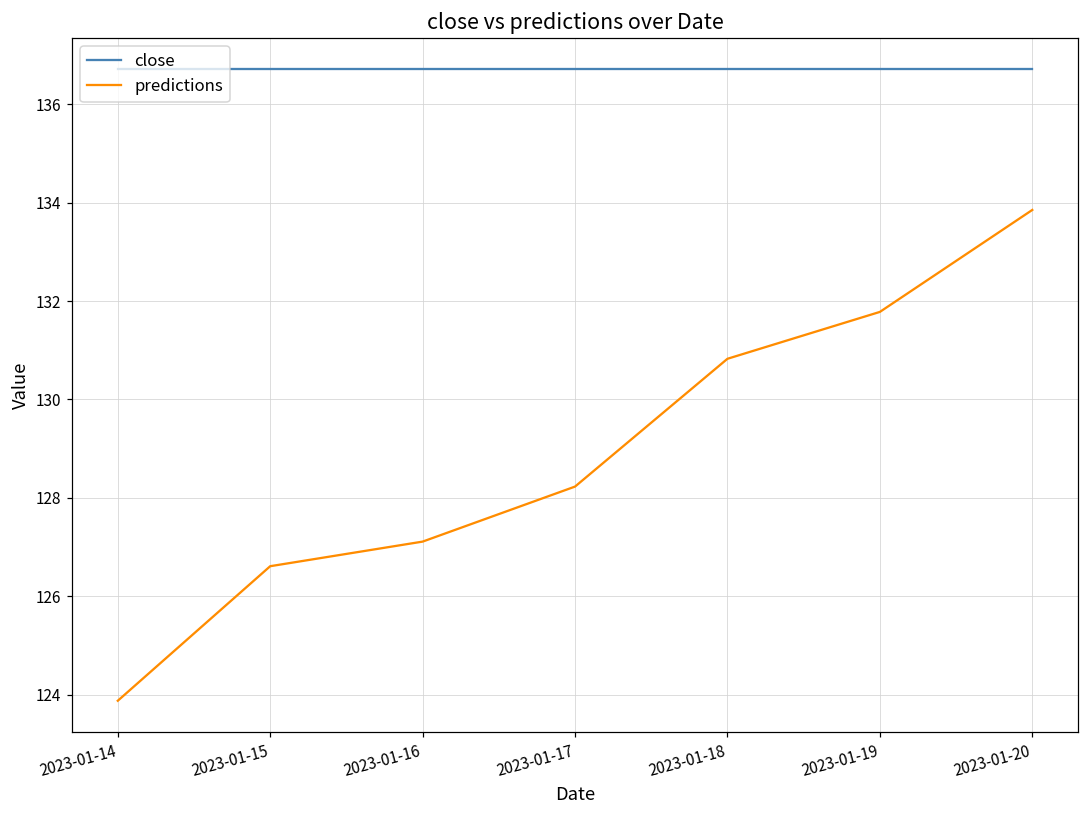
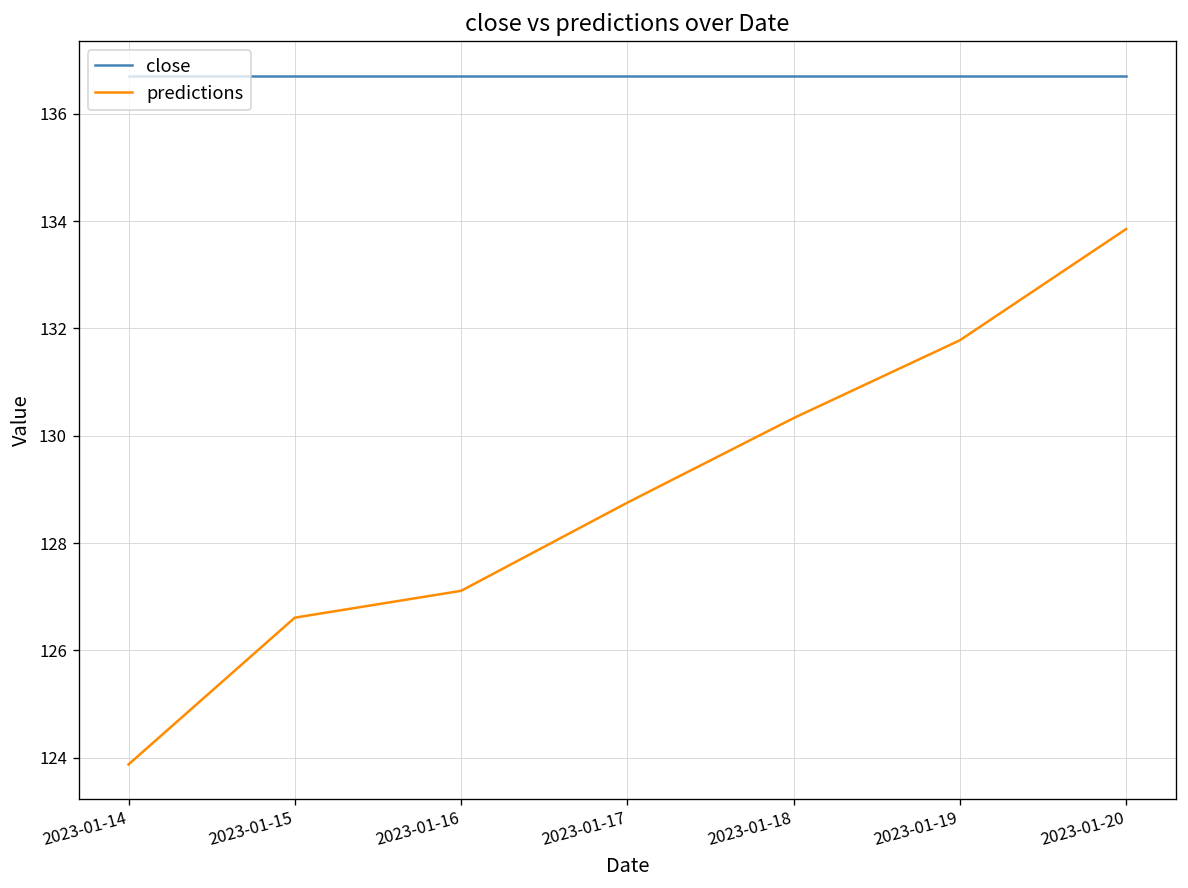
predictions, 2023-01-17: 128.2 -> 128.8
predictions, 2023-01-18: 130.8 -> 130.3
